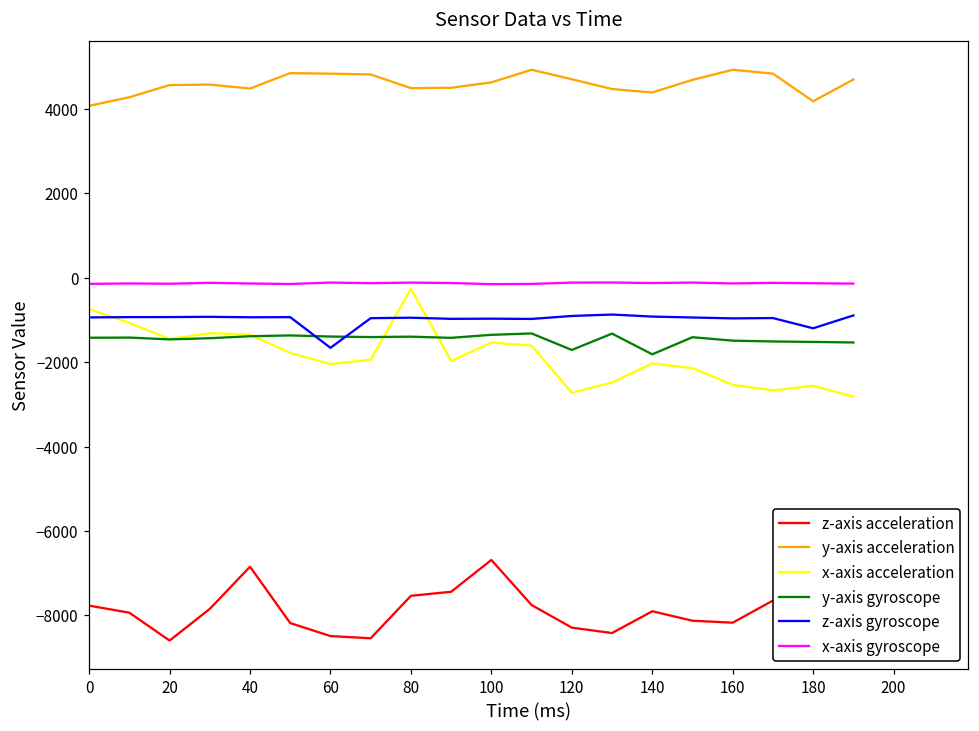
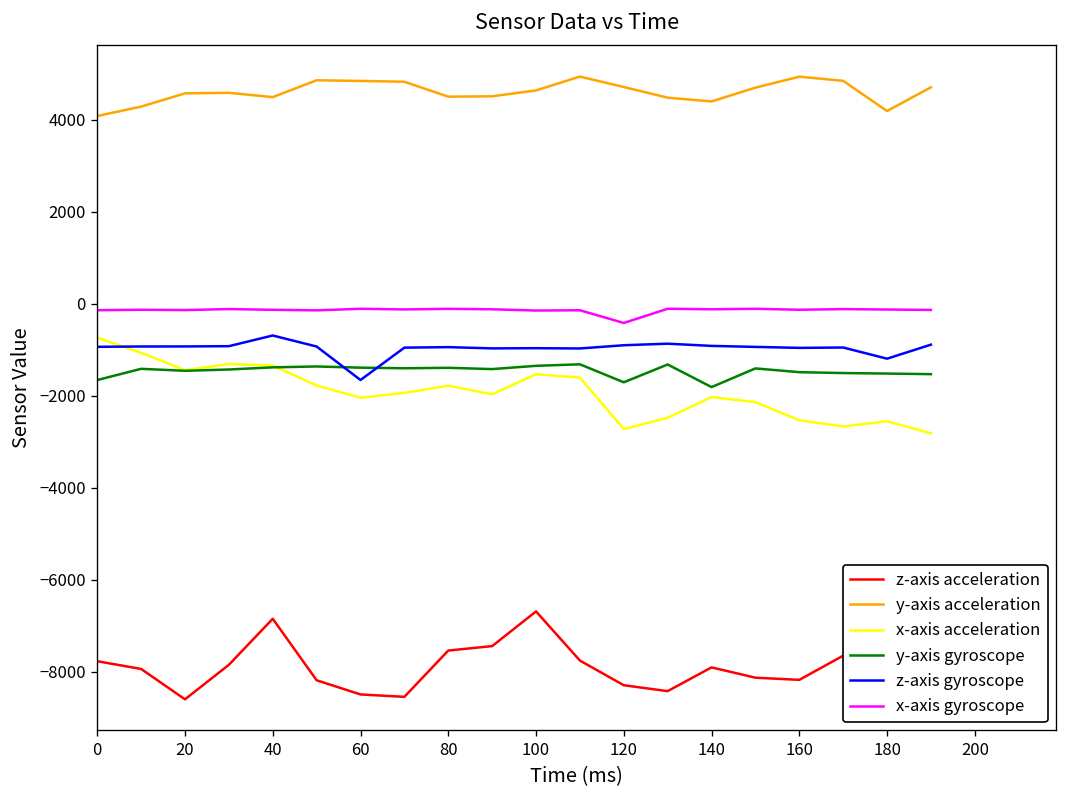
y-axis gyroscope, 0: -1400 -> -1700
z-axis gyroscope, 40: -900 -> -700
x-axis acceleration, 80: -300 -> -1800
x-axis gyroscope, 120: -100 -> -400
